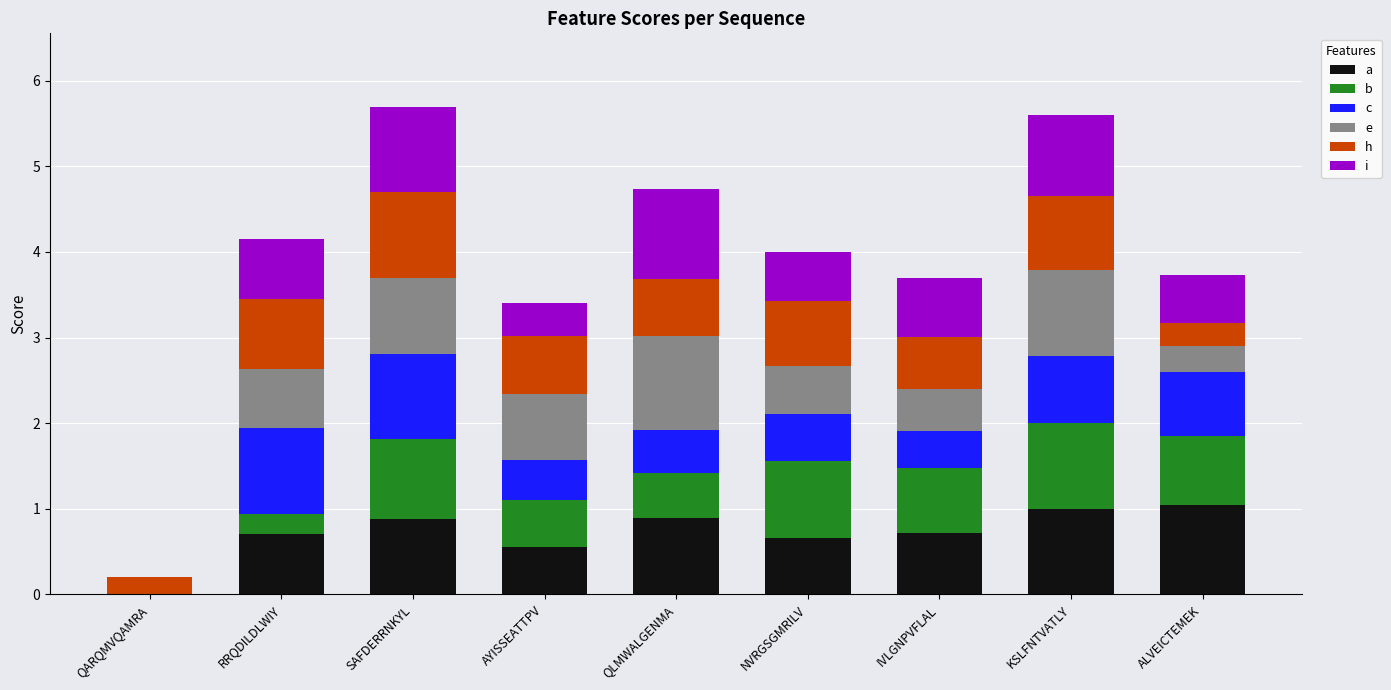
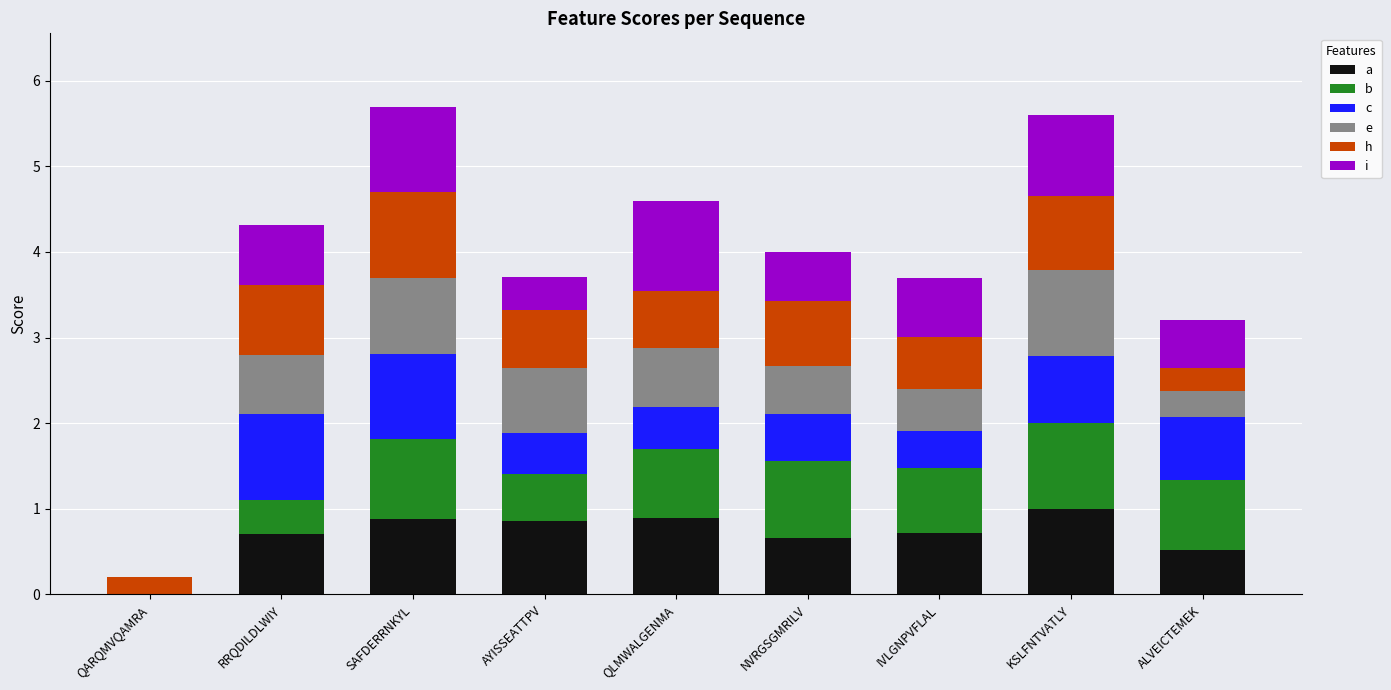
b, RRQDILDLWIY: 0.2 -> 0.4
a, AYISSEATTPV: 0.6 -> 0.9
b, QLMWALGENMA: 0.5 -> 0.8
e, QLMWALGENMA: 1.1 -> 0.7
a, ALVEICTEMEK: 1.0 -> 0.5
